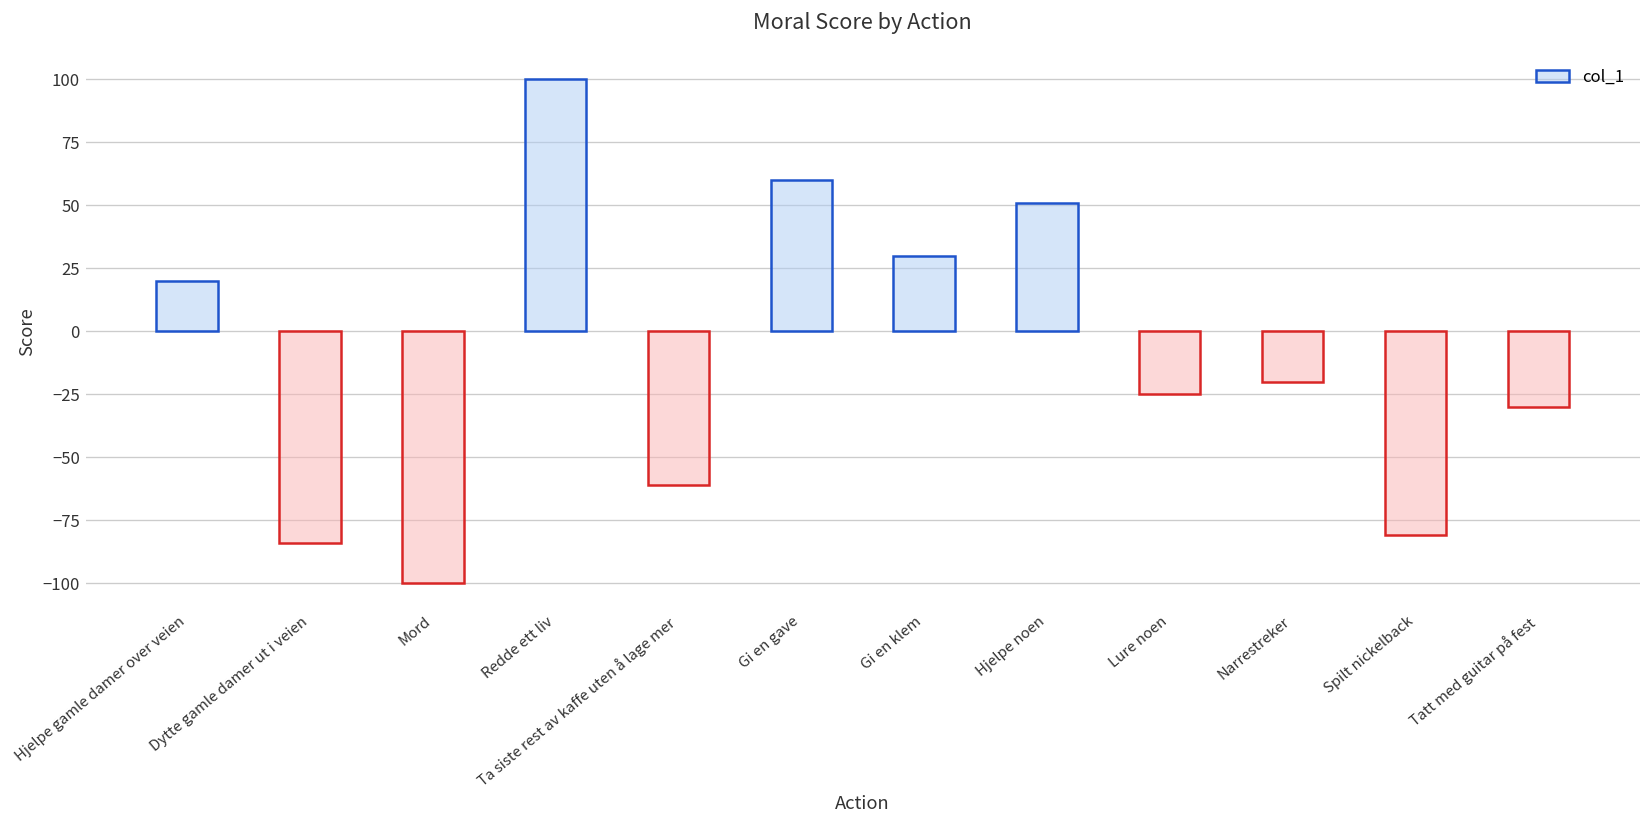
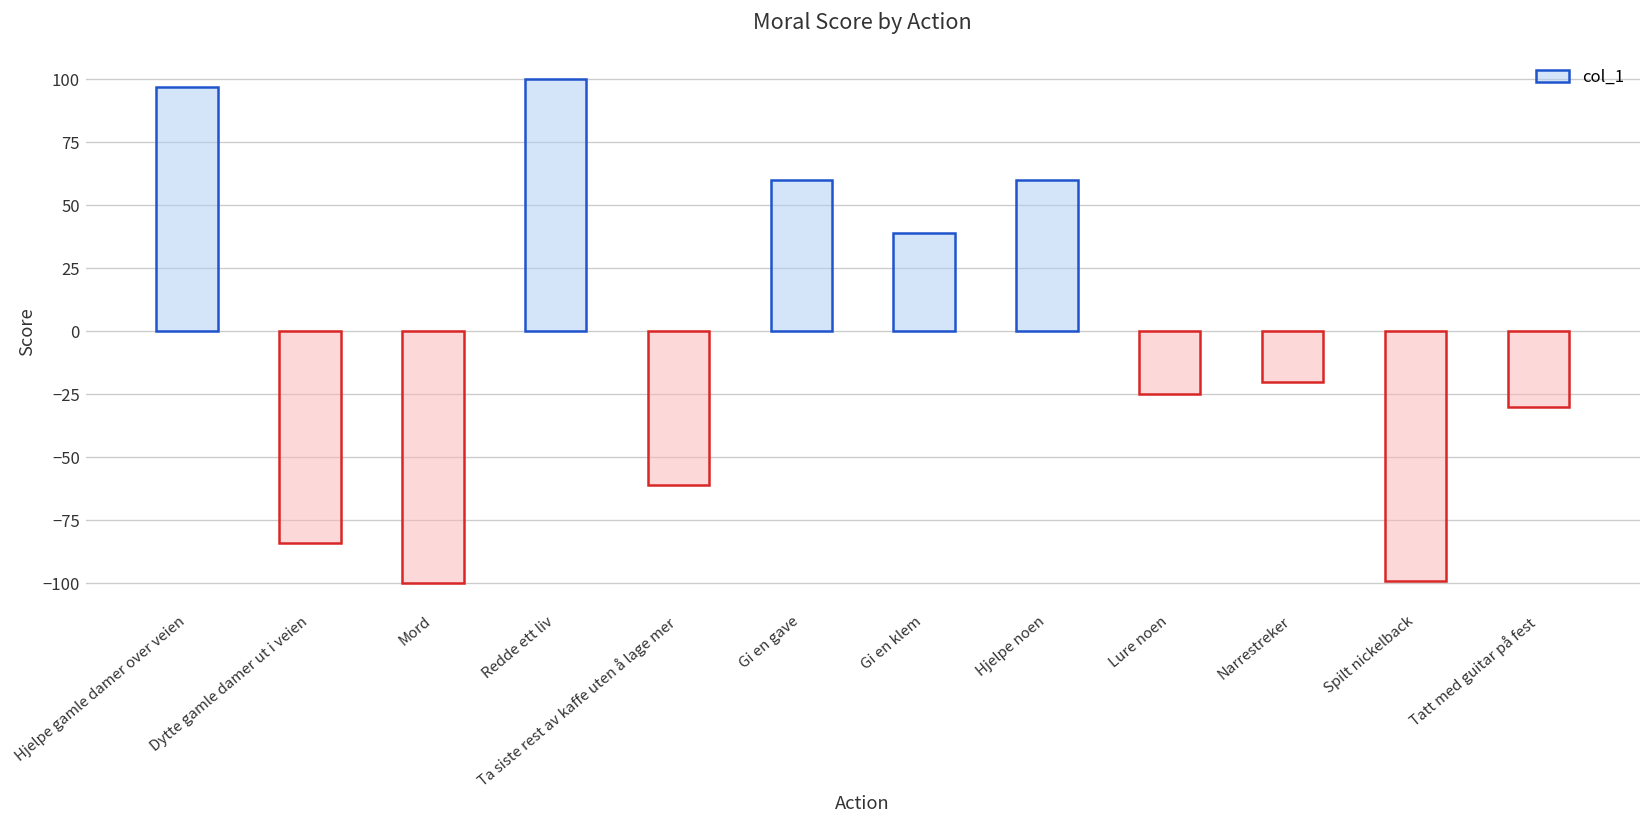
Hjelpe gamle damer over veien: 20 -> 97
Gi en klem: 30 -> 39
Hjelpe noen: 51 -> 60
Spilt nickelback: -81 -> -99
